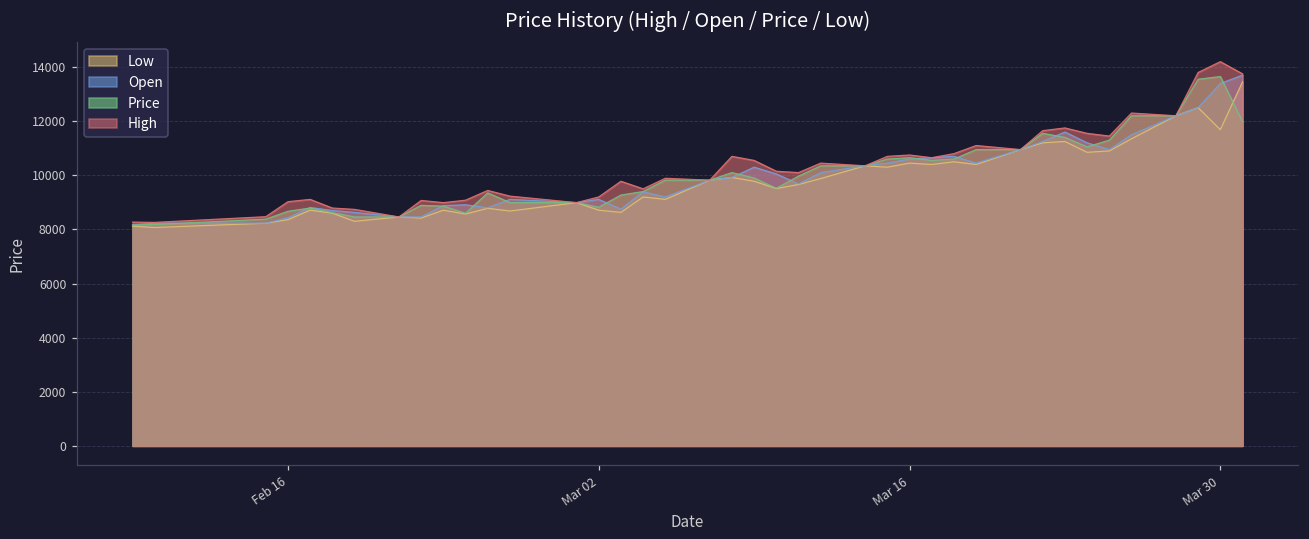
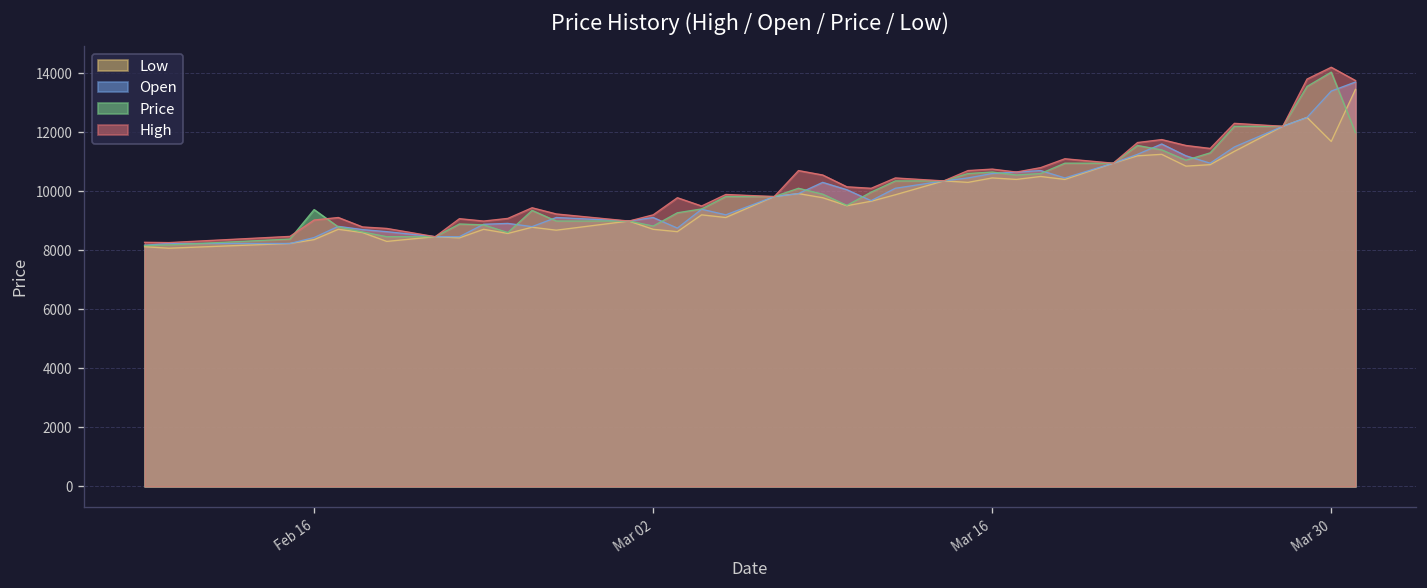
Price, Feb 16: 8700 -> 9400
Price, Mar 30: 13700 -> 14000
